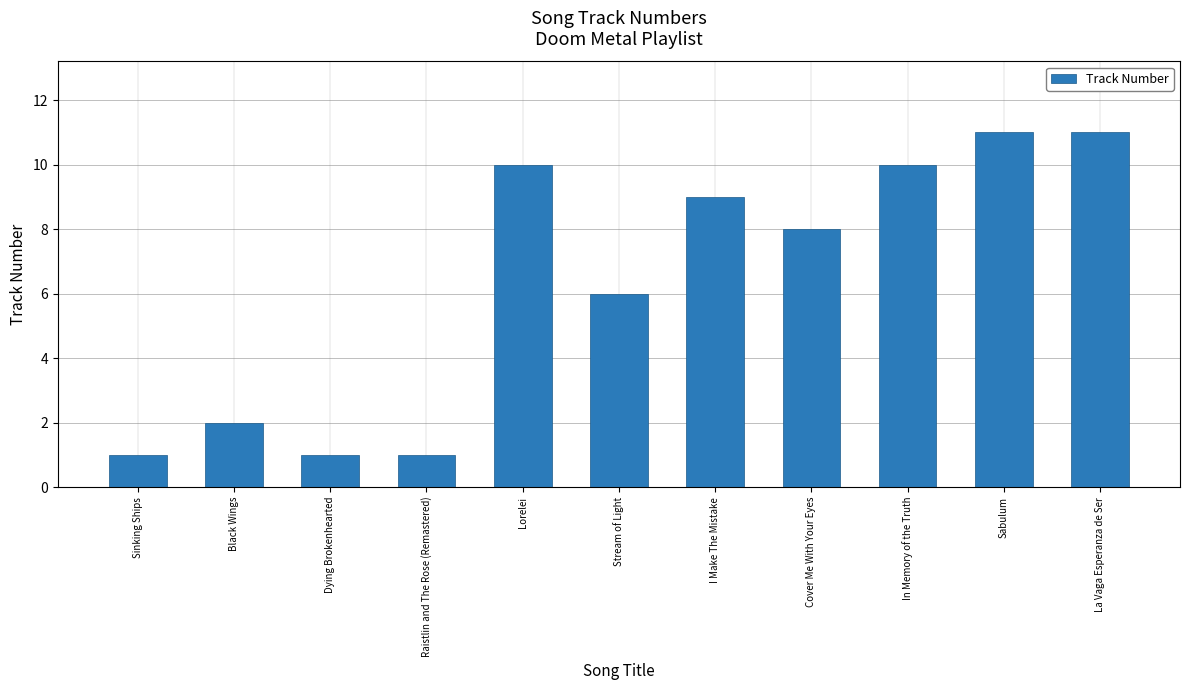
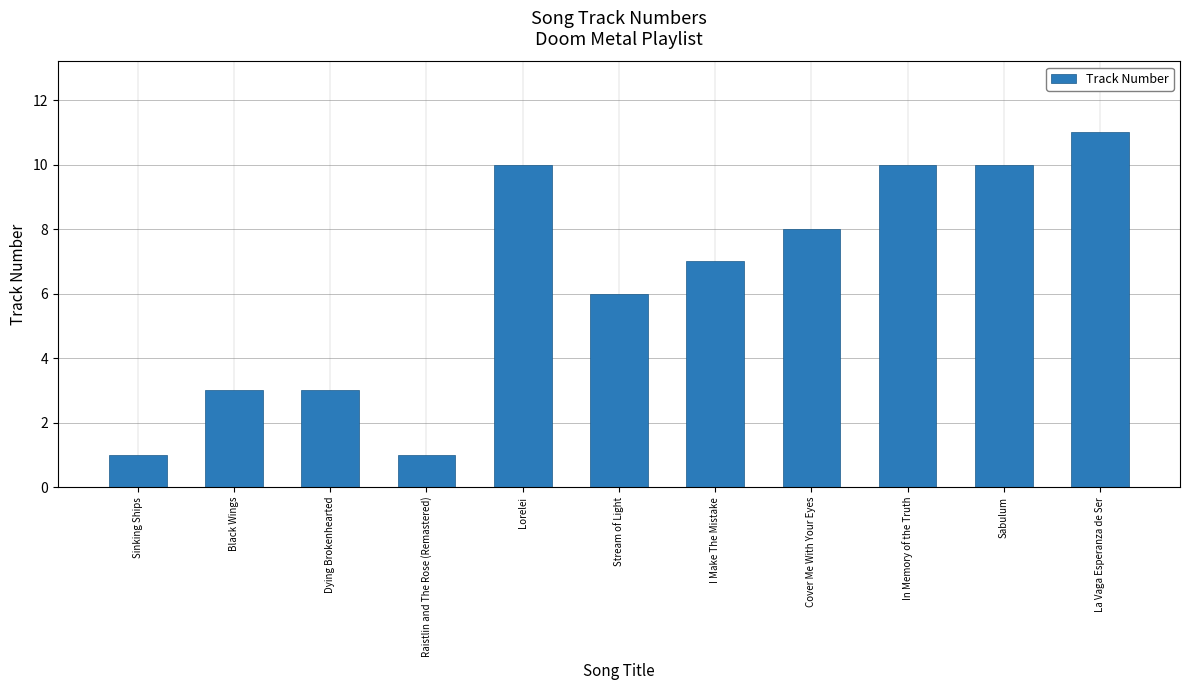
Black Wings: 2 -> 3
Dying Brokenhearted: 1 -> 3
I Make The Mistake: 9 -> 7
Sabulum: 11 -> 10
